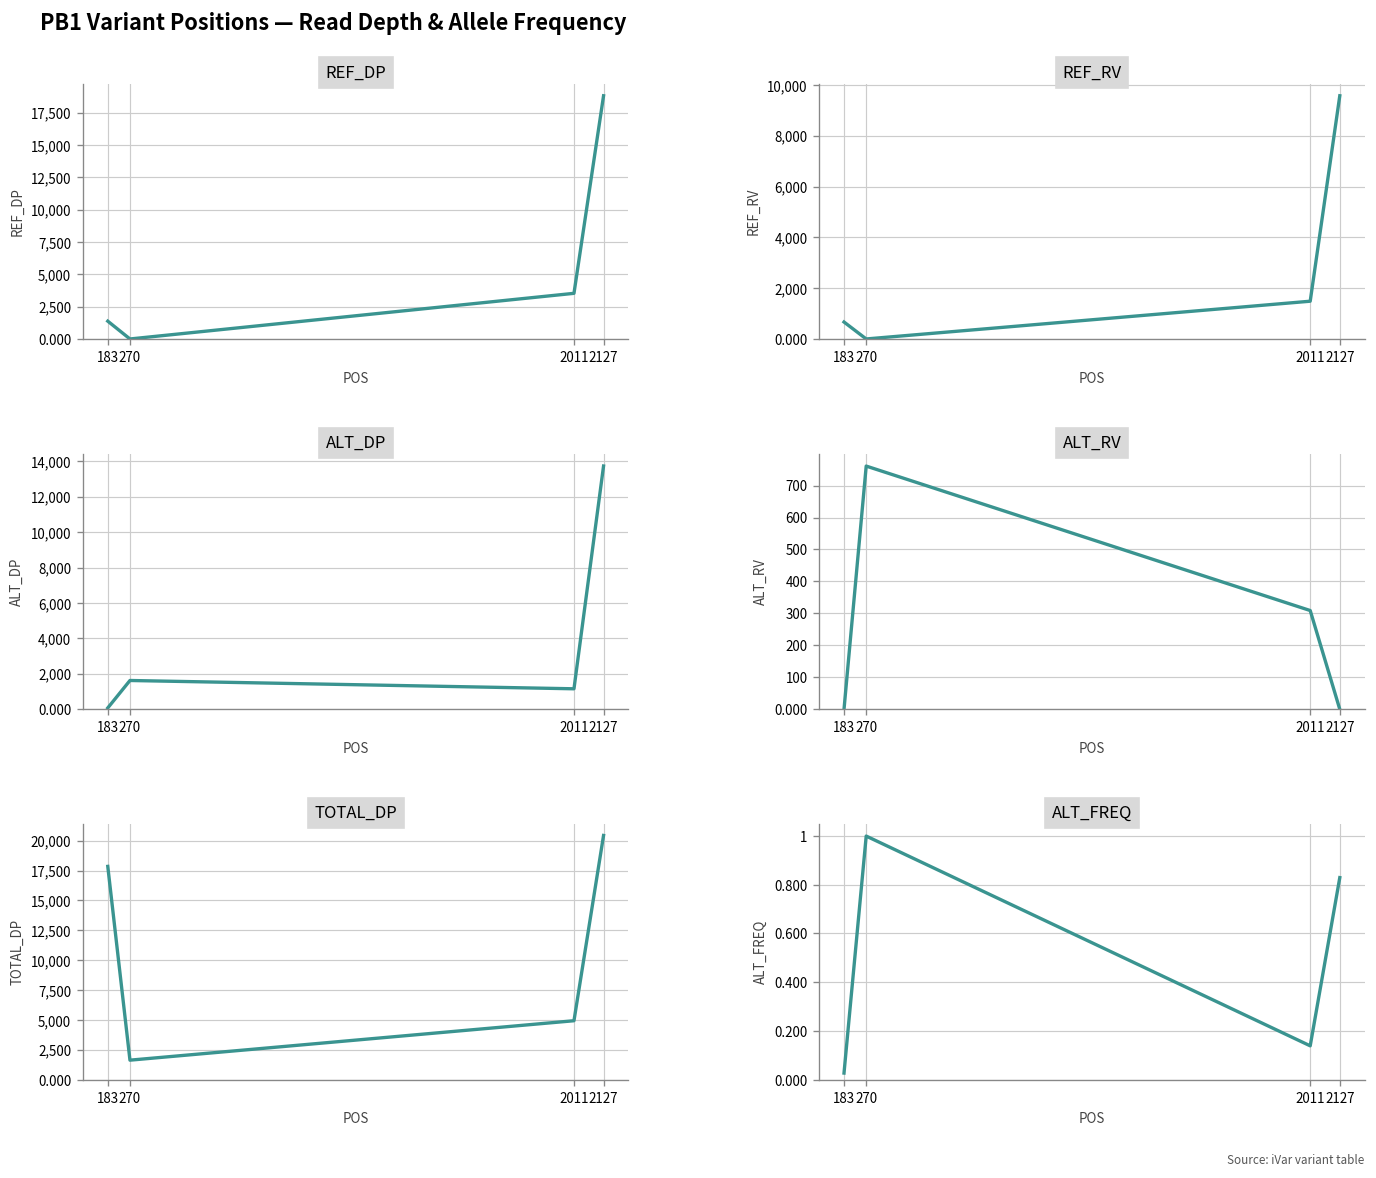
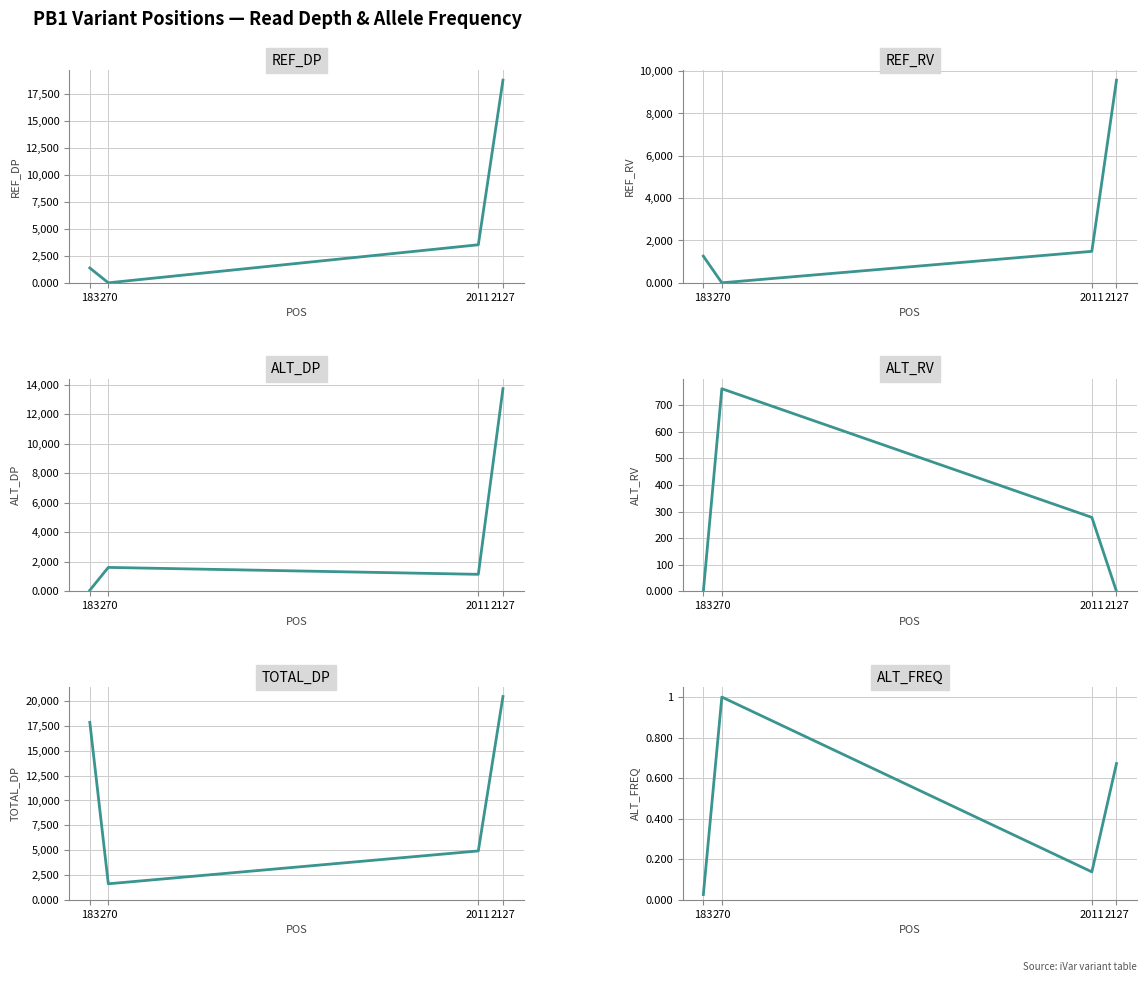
REF_RV, 183: 700 -> 1,300
ALT_RV, 2011: 310 -> 280
ALT_FREQ, 2127: 0.83 -> 0.67
